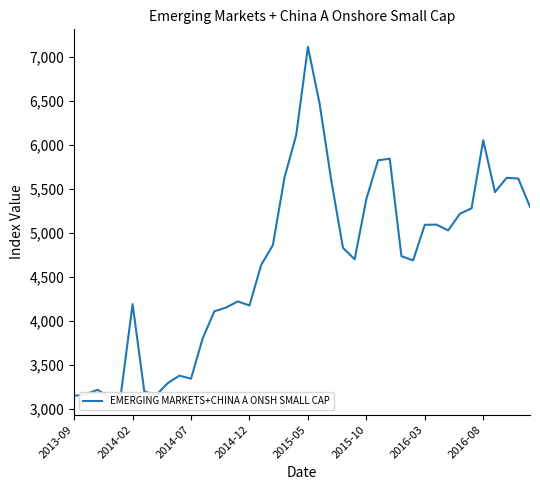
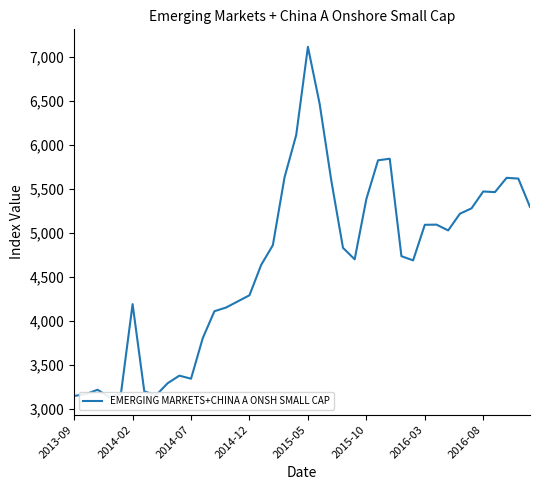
2014-12: 4,200 -> 4,300
2016-08: 6,100 -> 5,500
